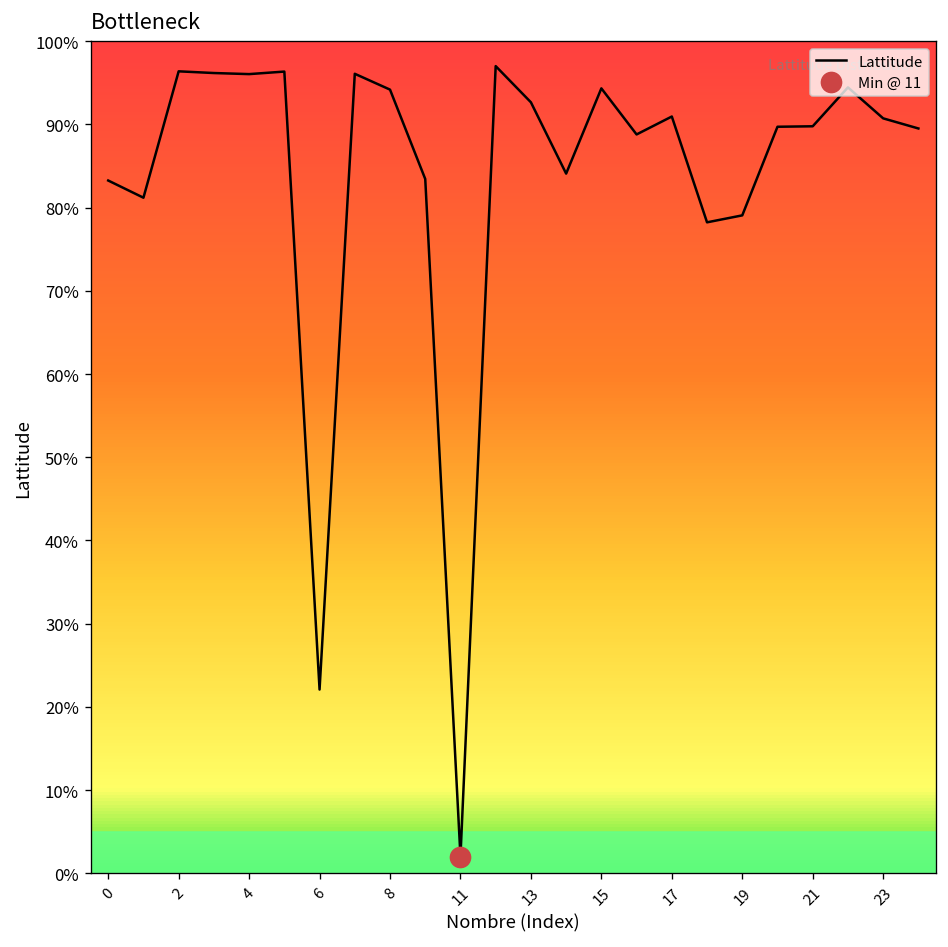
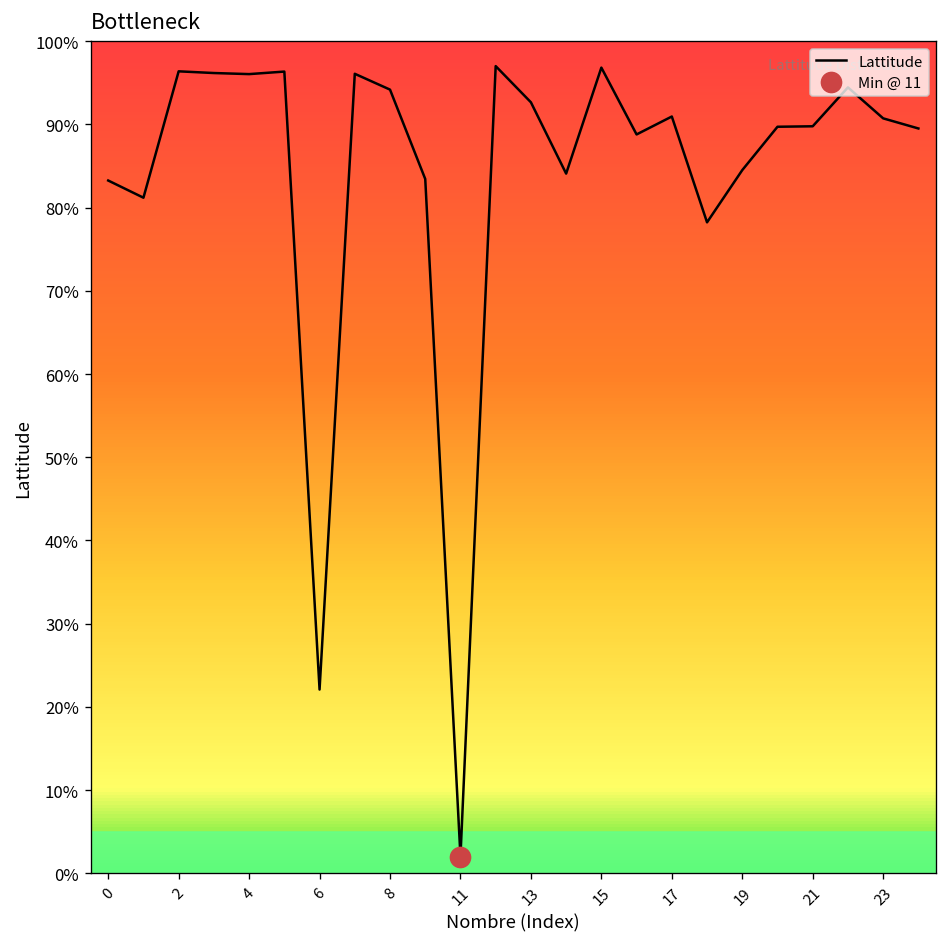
Lattitude, 15: 94% -> 97%
Lattitude, 19: 79% -> 85%
